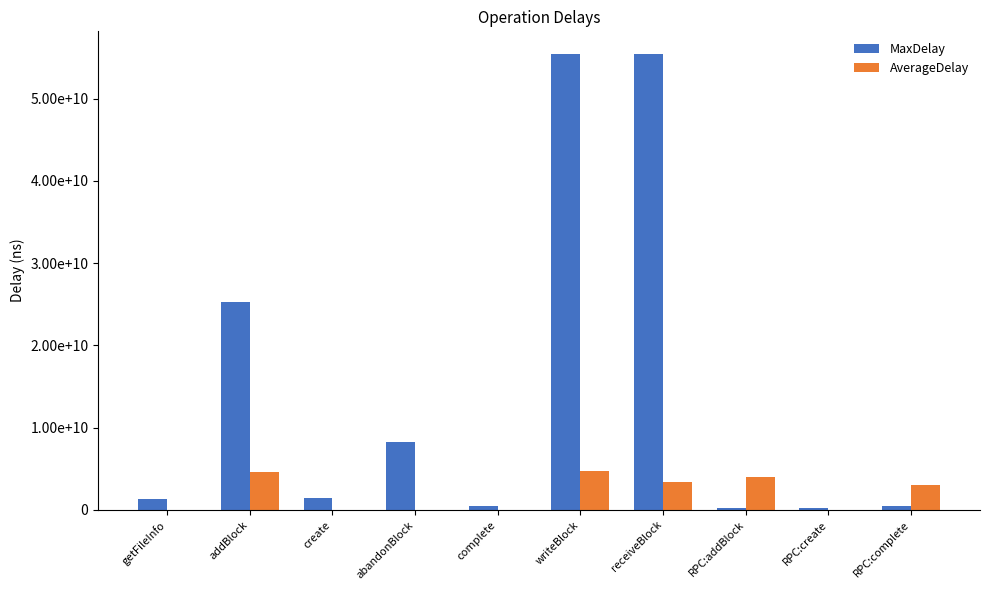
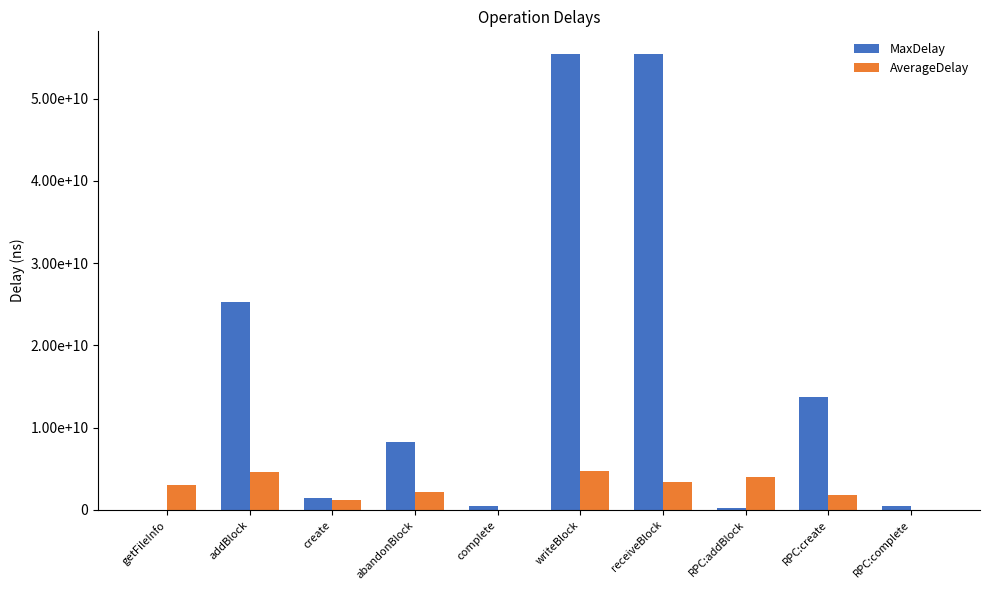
MaxDelay, getFileInfo: 1000000000 -> 0
AverageDelay, getFileInfo: 0 -> 3000000000
AverageDelay, create: 0 -> 1000000000
AverageDelay, abandonBlock: 0 -> 2000000000
MaxDelay, RPC:create: 0 -> 14000000000
AverageDelay, RPC:create: 0 -> 2000000000
AverageDelay, RPC:complete: 3000000000 -> 0
